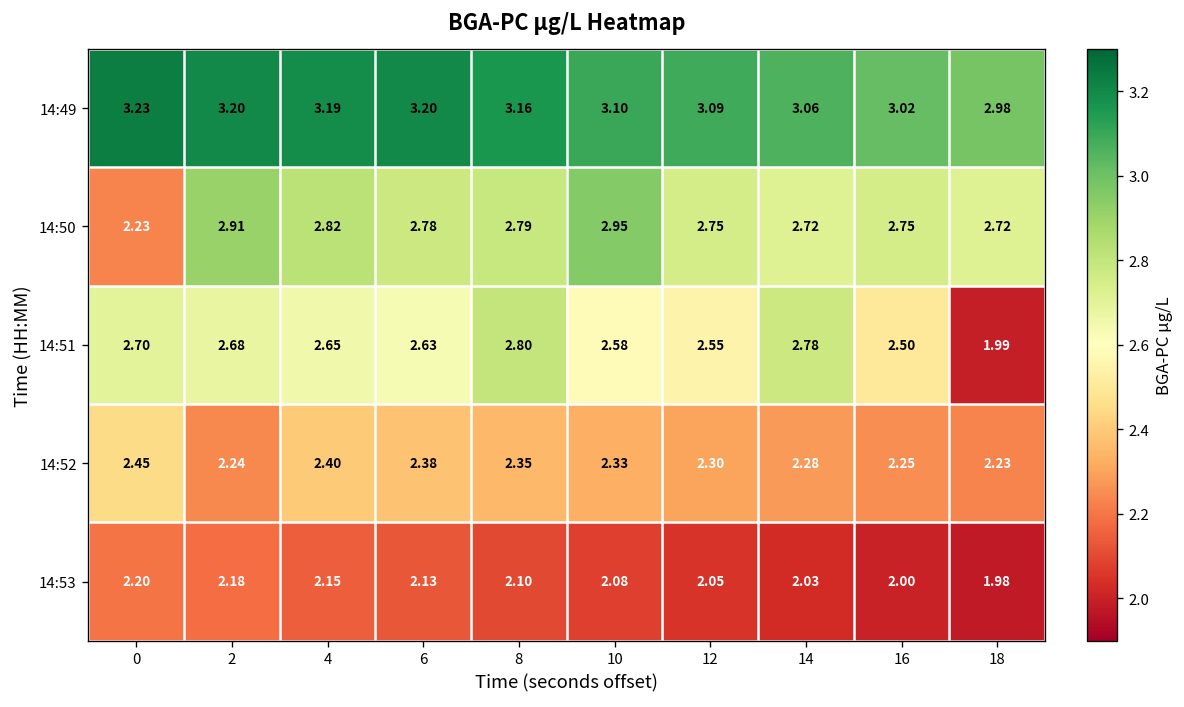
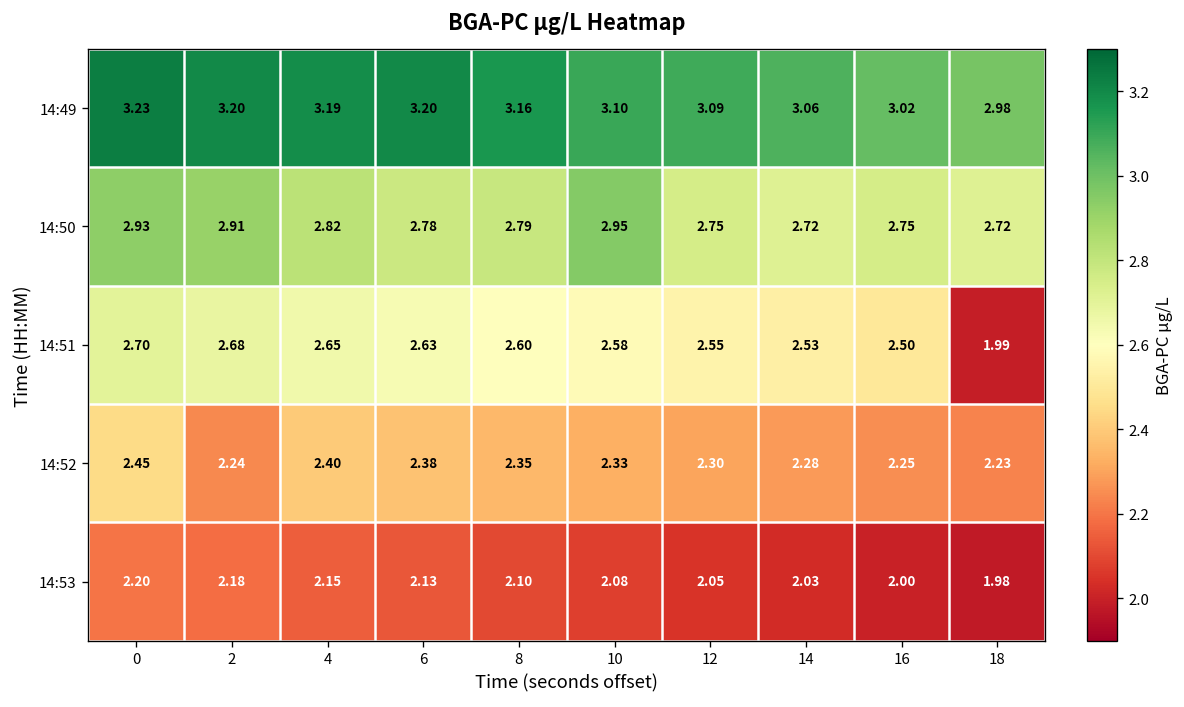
14:50, 0: 2.23 -> 2.93
14:51, 8: 2.80 -> 2.60
14:51, 14: 2.78 -> 2.53
